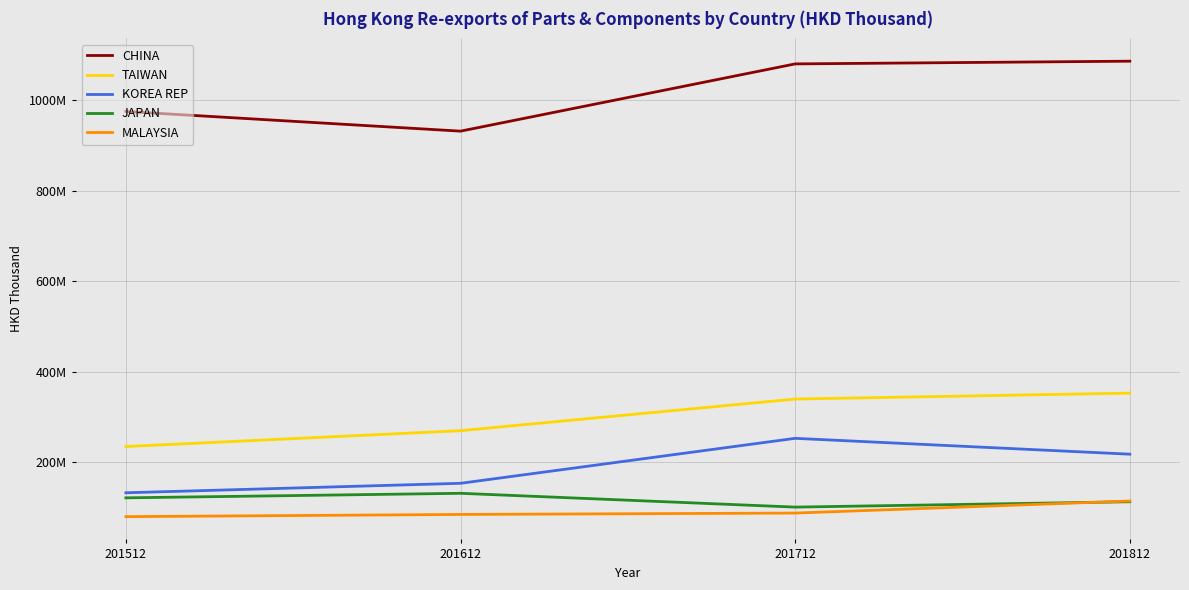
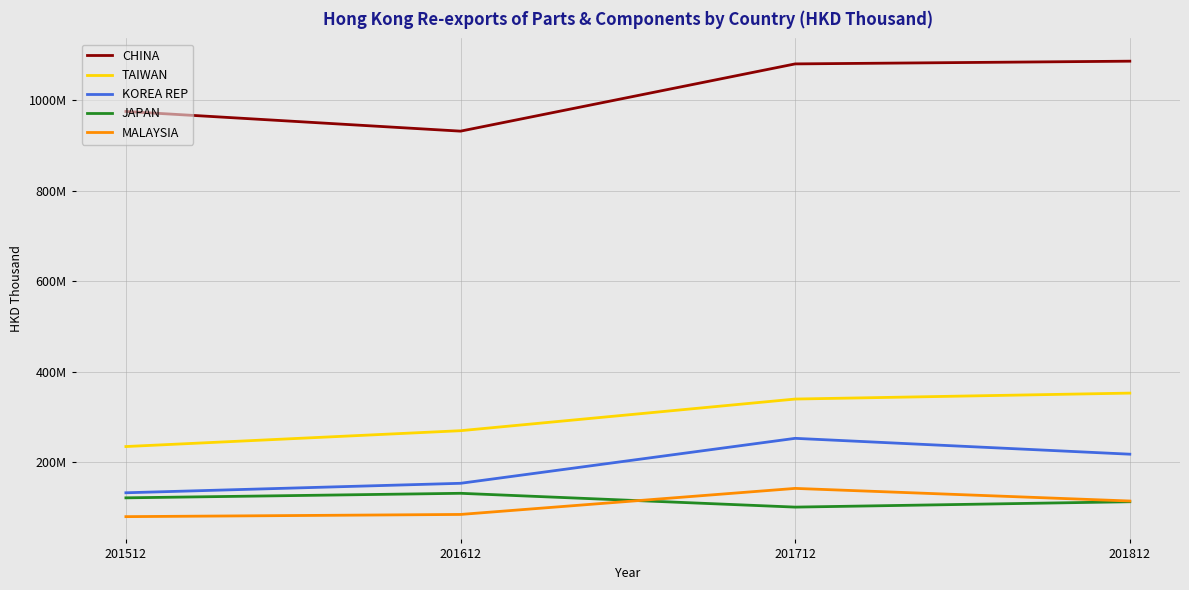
MALAYSIA, 201712: 90000000 -> 140000000
